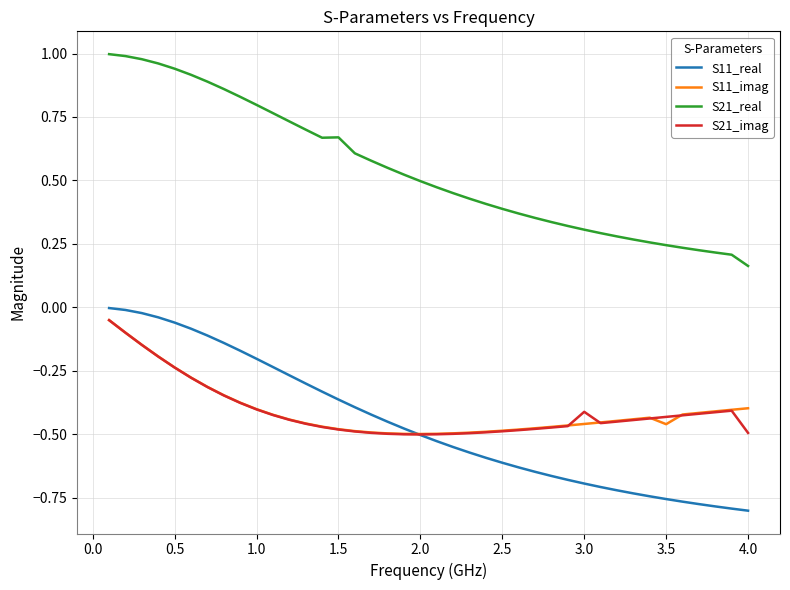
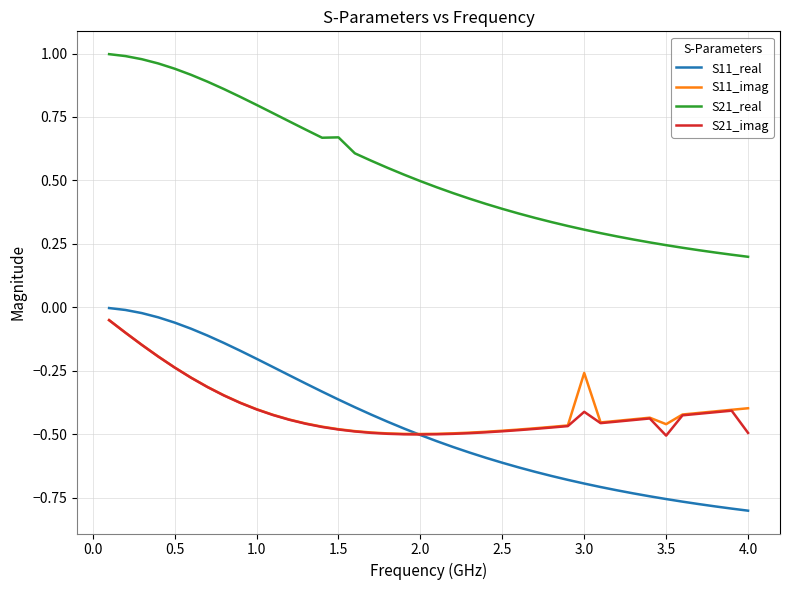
S11_imag, 3.0: -0.46 -> -0.26
S21_imag, 3.5: -0.43 -> -0.50
S21_real, 4.0: 0.16 -> 0.20
